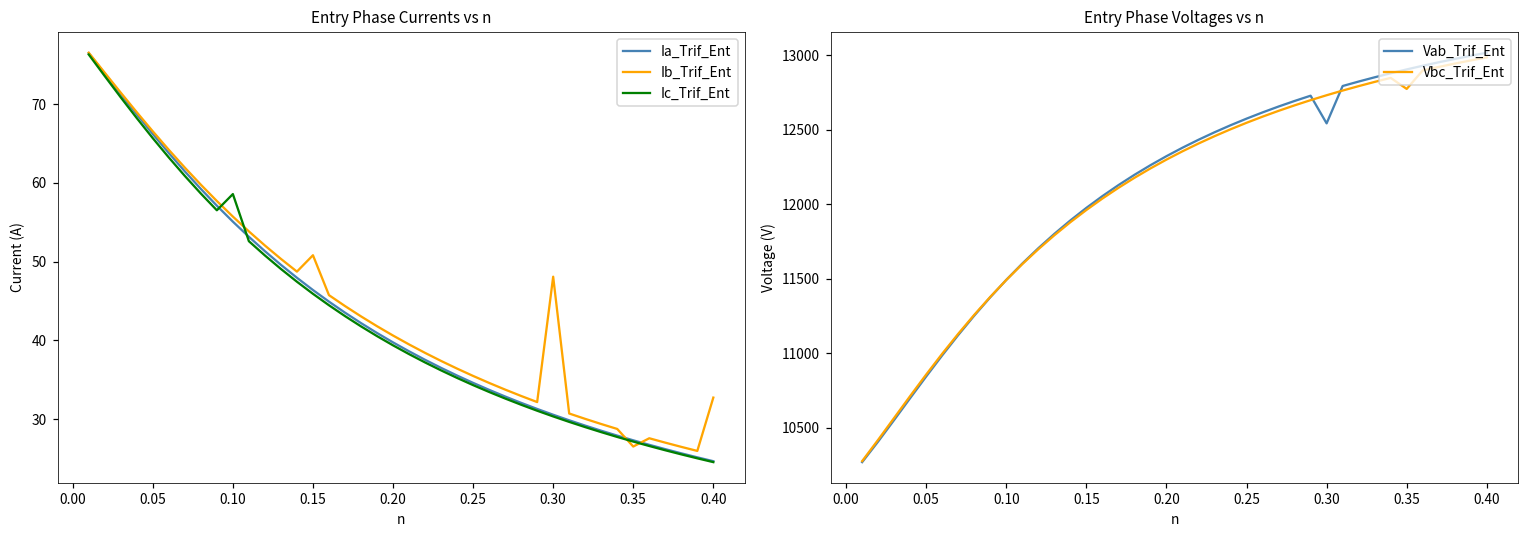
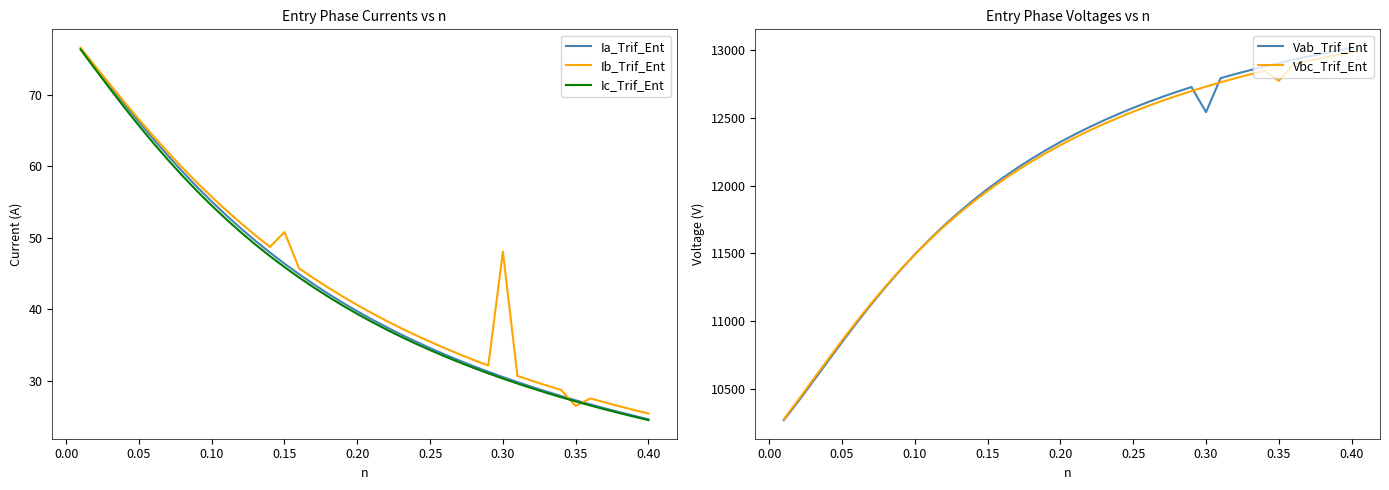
Entry Phase Currents vs n, Ic_Trif_Ent, 0.10: 59 -> 55
Entry Phase Currents vs n, Ib_Trif_Ent, 0.40: 33 -> 25
